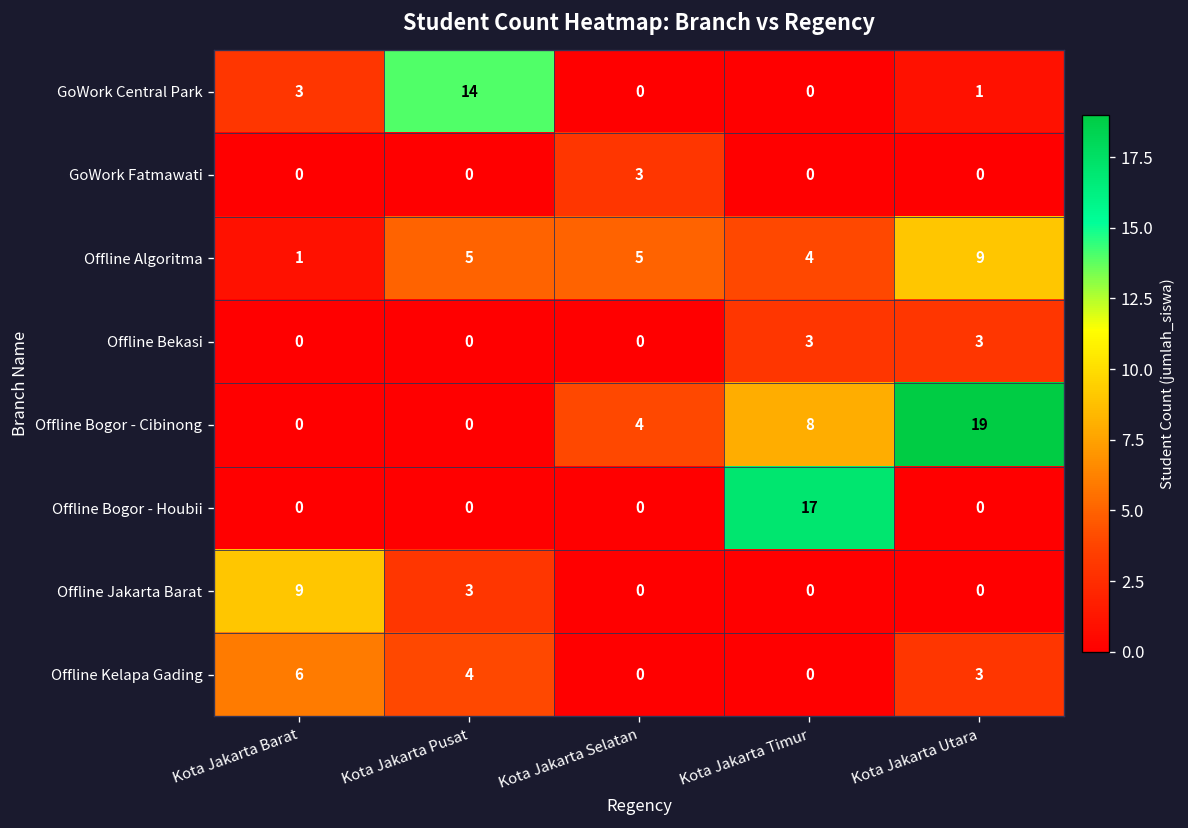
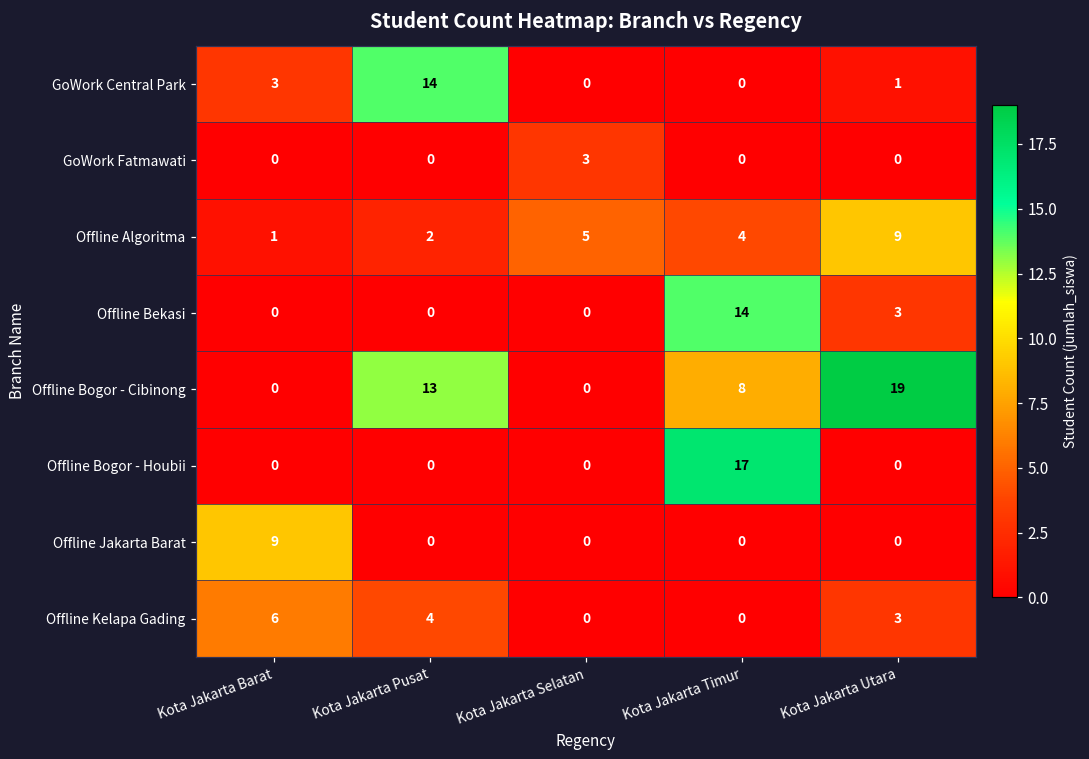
Offline Algoritma, Kota Jakarta Pusat: 5 -> 2
Offline Bekasi, Kota Jakarta Timur: 3 -> 14
Offline Bogor - Cibinong, Kota Jakarta Pusat: 0 -> 13
Offline Bogor - Cibinong, Kota Jakarta Selatan: 4 -> 0
Offline Jakarta Barat, Kota Jakarta Pusat: 3 -> 0
